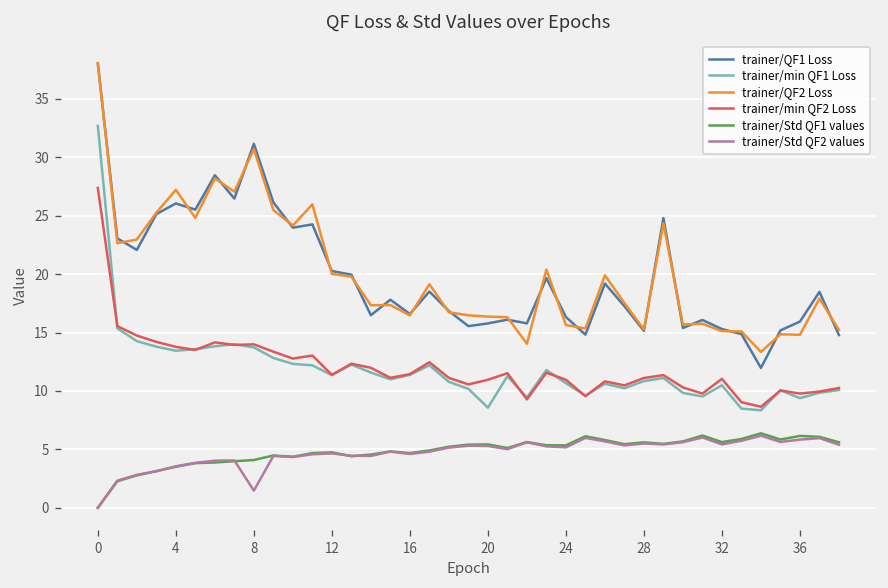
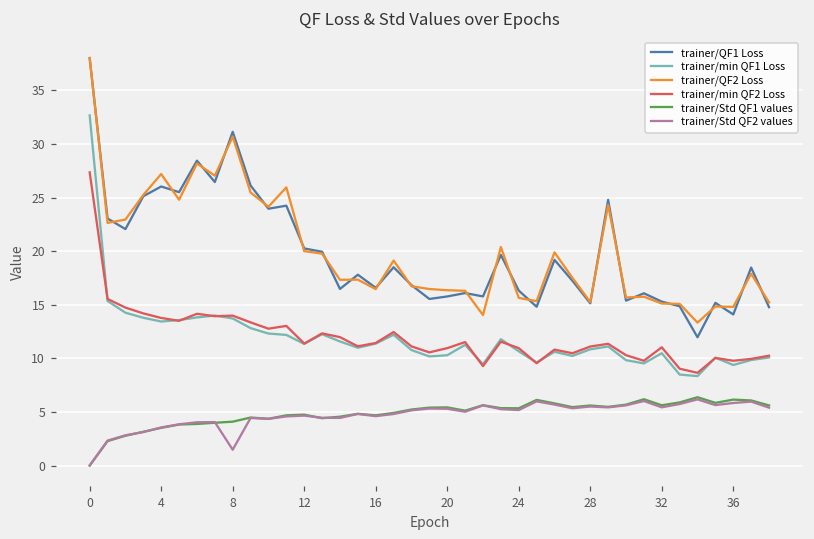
trainer/min QF1 Loss, 20: 9 -> 10
trainer/QF1 Loss, 36: 16 -> 14
